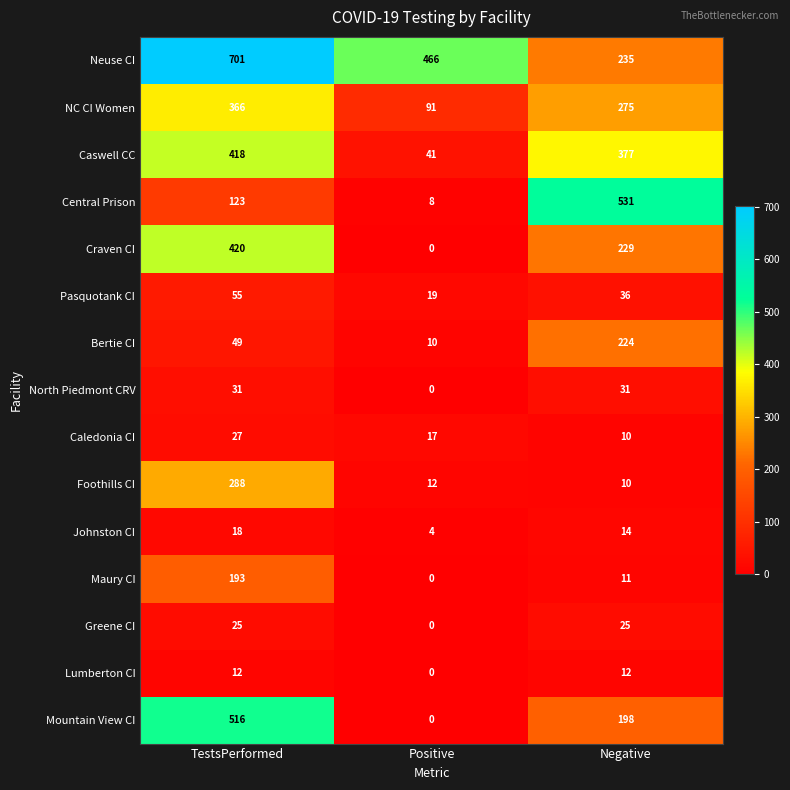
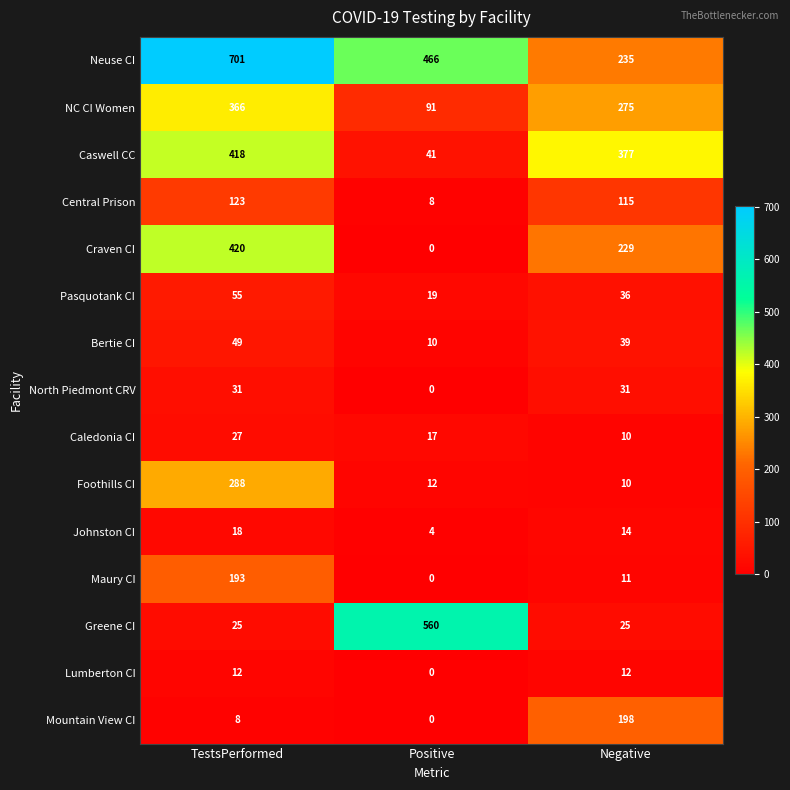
Central Prison, Negative: 531 -> 115
Bertie CI, Negative: 224 -> 39
Greene CI, Positive: 0 -> 560
Mountain View CI, TestsPerformed: 516 -> 8
